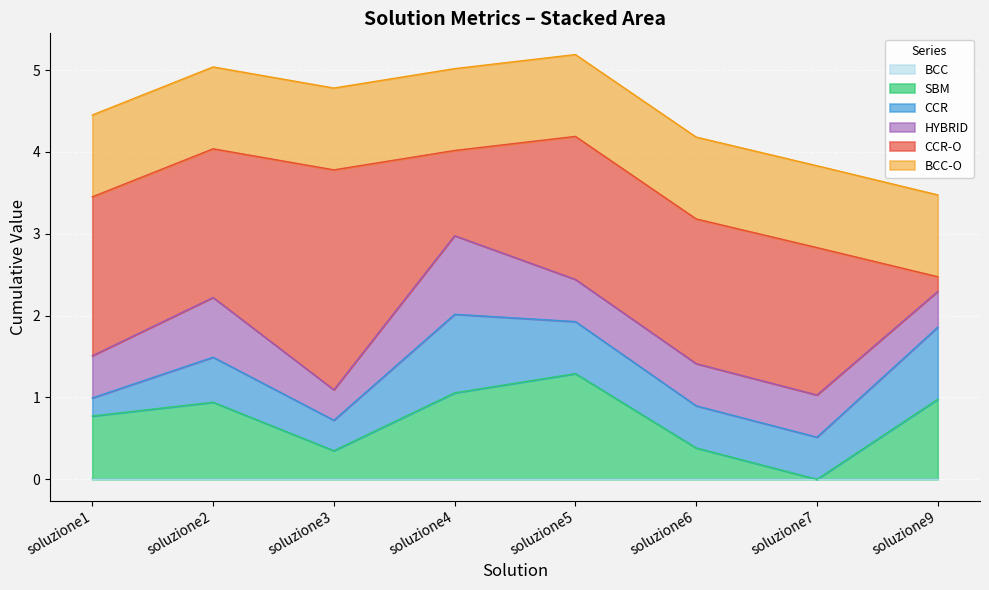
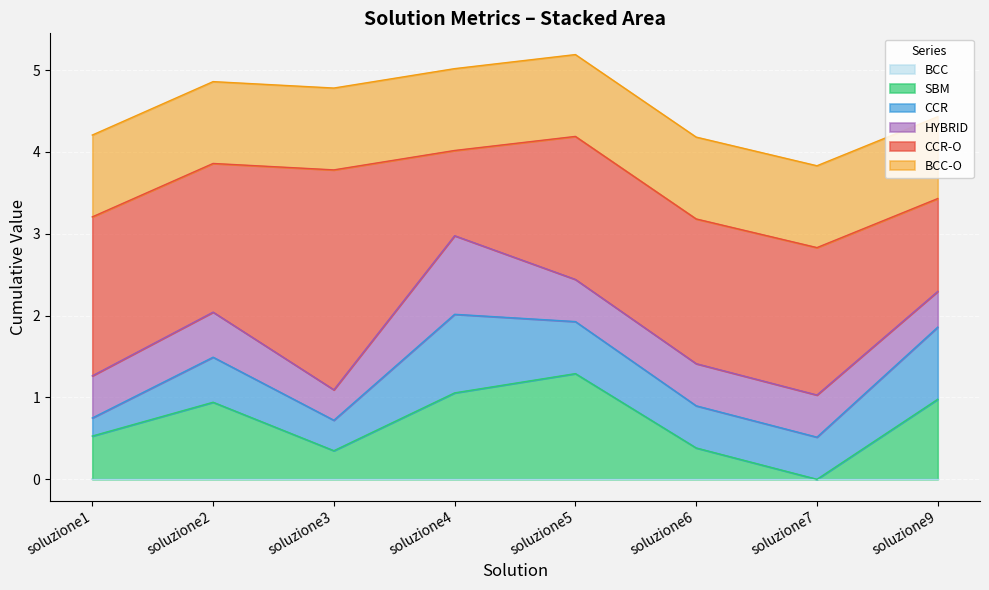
SBM, soluzione1: 0.8 -> 0.5
HYBRID, soluzione2: 0.7 -> 0.6
CCR-O, soluzione9: 0.2 -> 1.1
